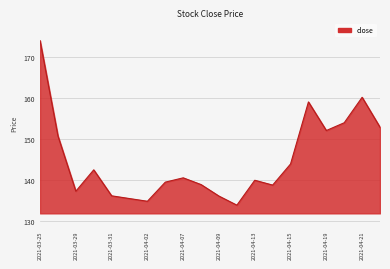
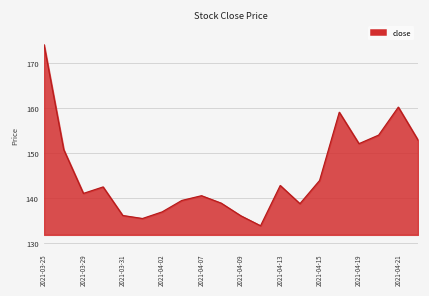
2021-03-29: 137 -> 141
2021-04-02: 135 -> 137
2021-04-13: 140 -> 143
